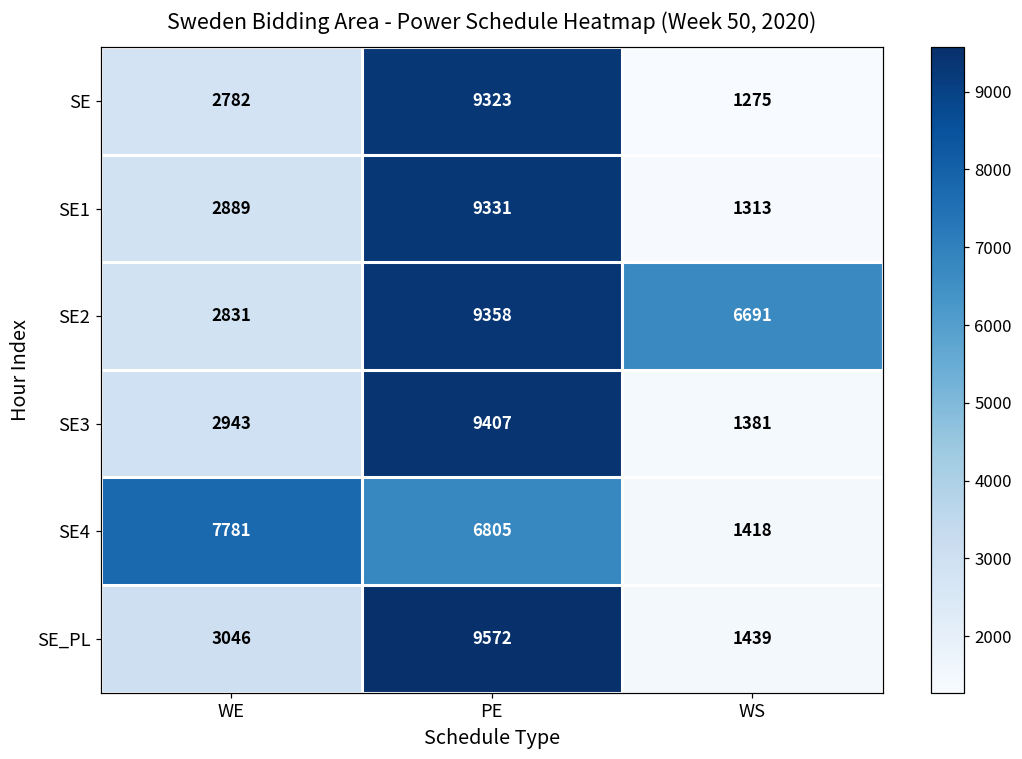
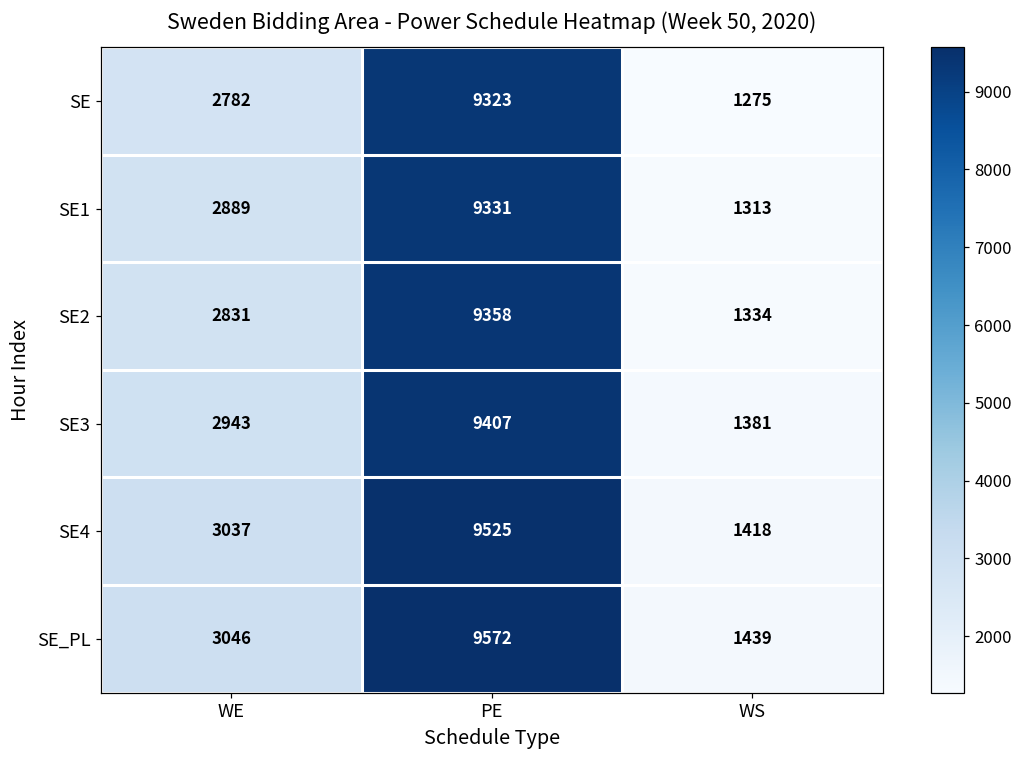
SE2, WS: 6691 -> 1334
SE4, WE: 7781 -> 3037
SE4, PE: 6805 -> 9525
